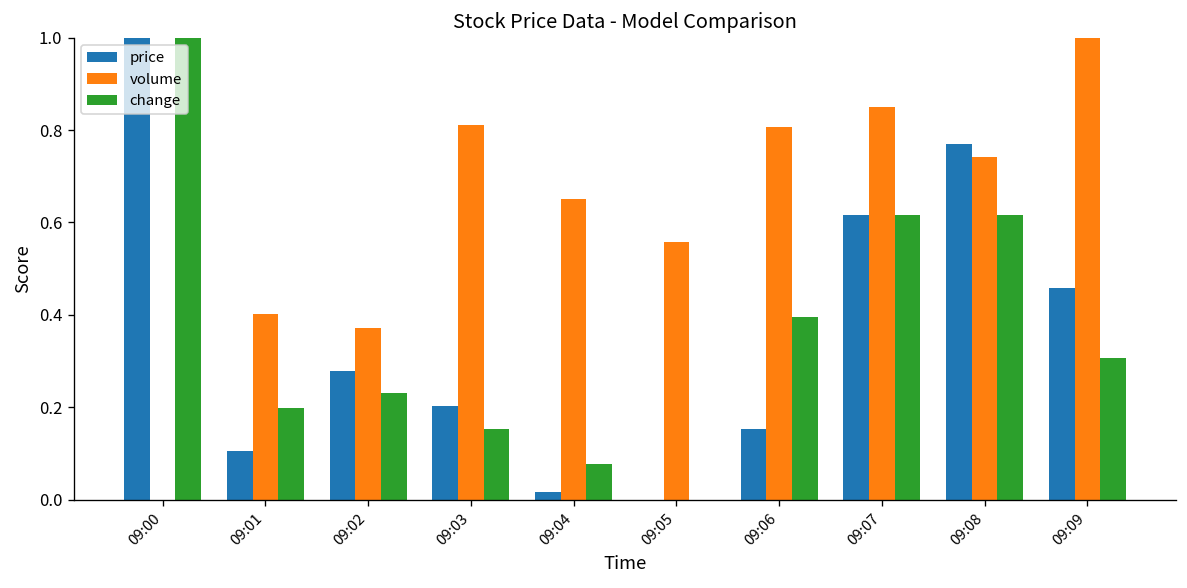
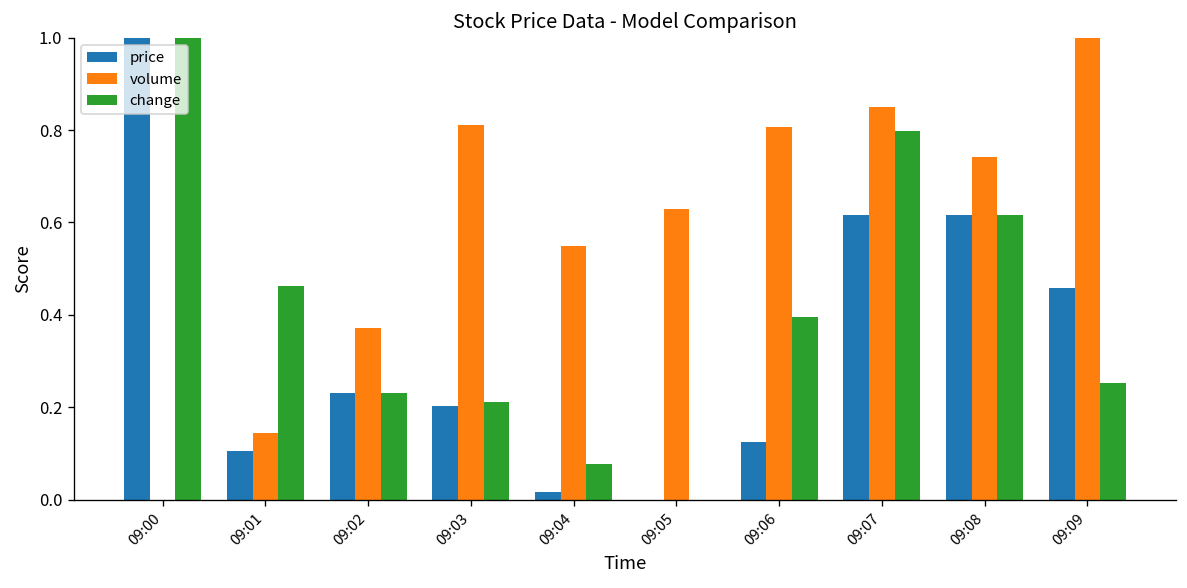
volume, 09:01: 0.40 -> 0.15
change, 09:01: 0.20 -> 0.46
price, 09:02: 0.28 -> 0.23
change, 09:03: 0.15 -> 0.21
volume, 09:04: 0.65 -> 0.55
volume, 09:05: 0.56 -> 0.63
price, 09:06: 0.15 -> 0.12
change, 09:07: 0.62 -> 0.80
price, 09:08: 0.77 -> 0.62
change, 09:09: 0.31 -> 0.25
